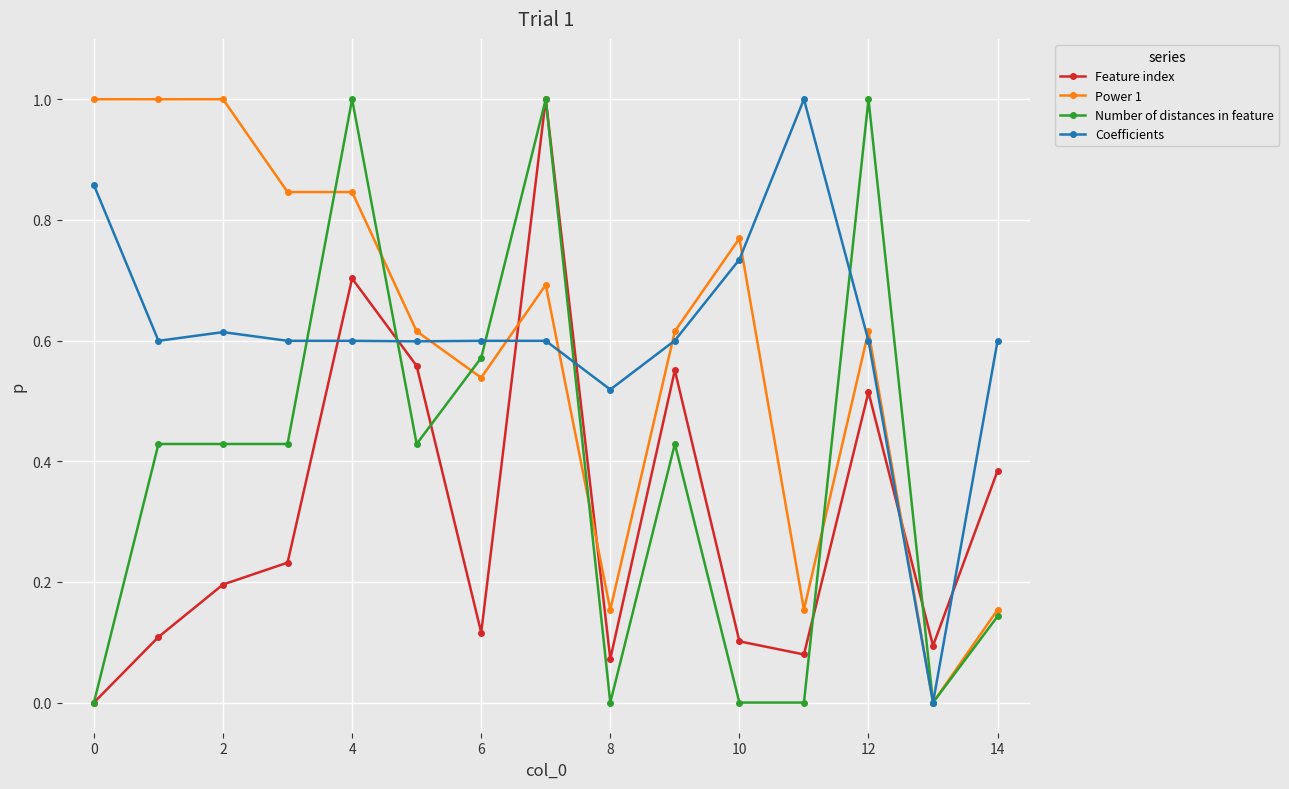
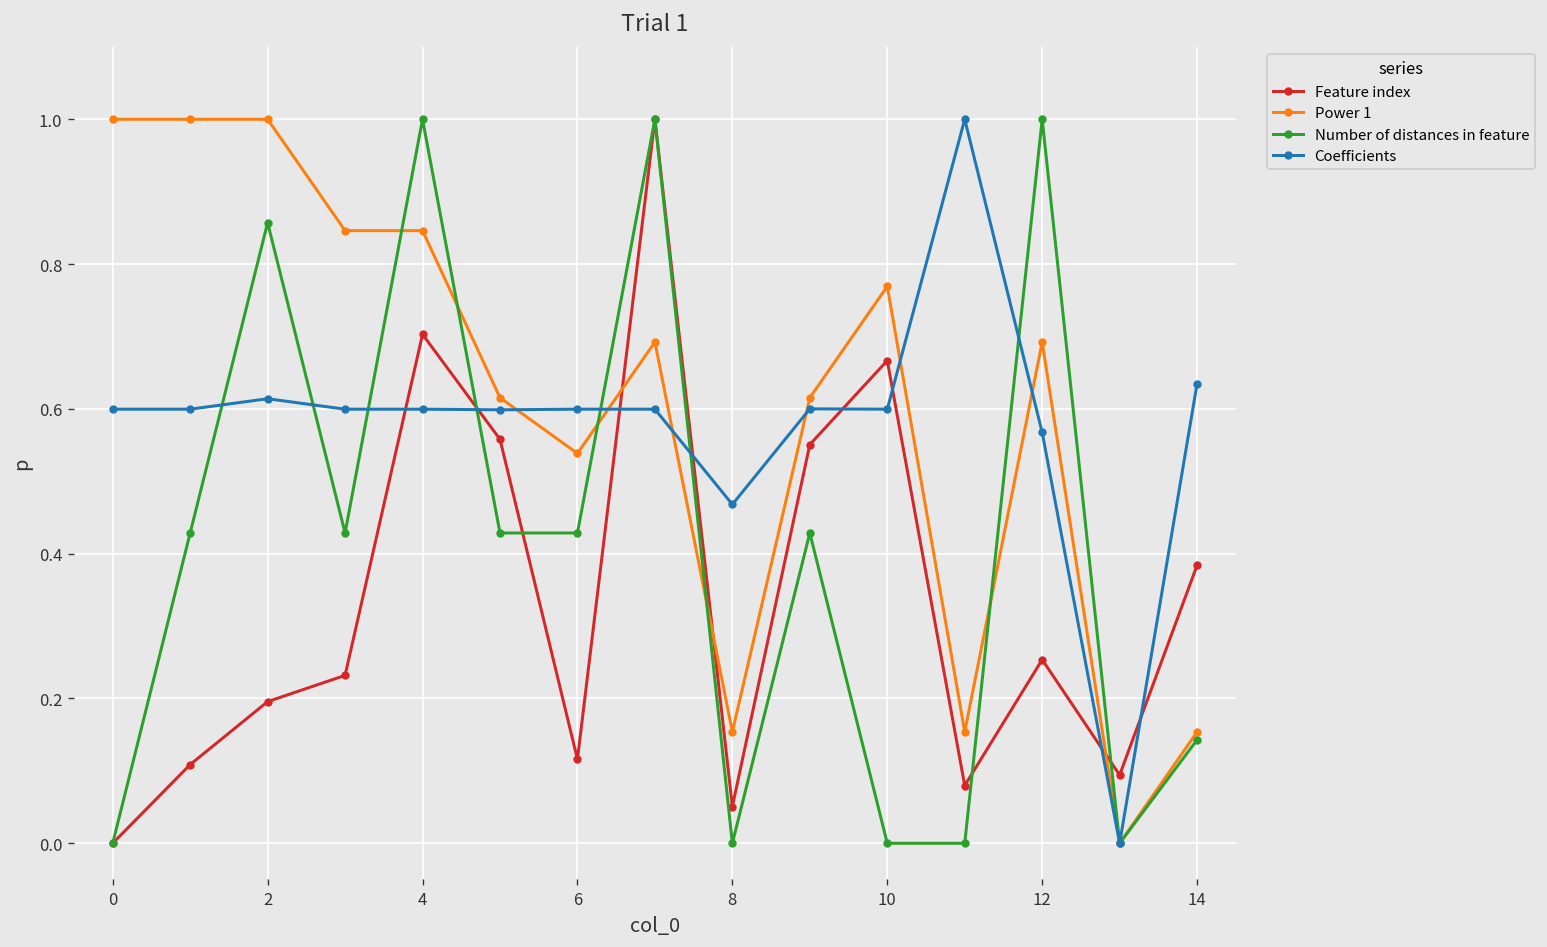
Coefficients, 0: 0.86 -> 0.60
Number of distances in feature, 2: 0.43 -> 0.86
Number of distances in feature, 6: 0.57 -> 0.43
Feature index, 8: 0.07 -> 0.05
Coefficients, 8: 0.52 -> 0.47
Feature index, 10: 0.10 -> 0.67
Coefficients, 10: 0.73 -> 0.60
Feature index, 12: 0.51 -> 0.25
Power 1, 12: 0.62 -> 0.69
Coefficients, 12: 0.60 -> 0.57
Coefficients, 14: 0.60 -> 0.63
